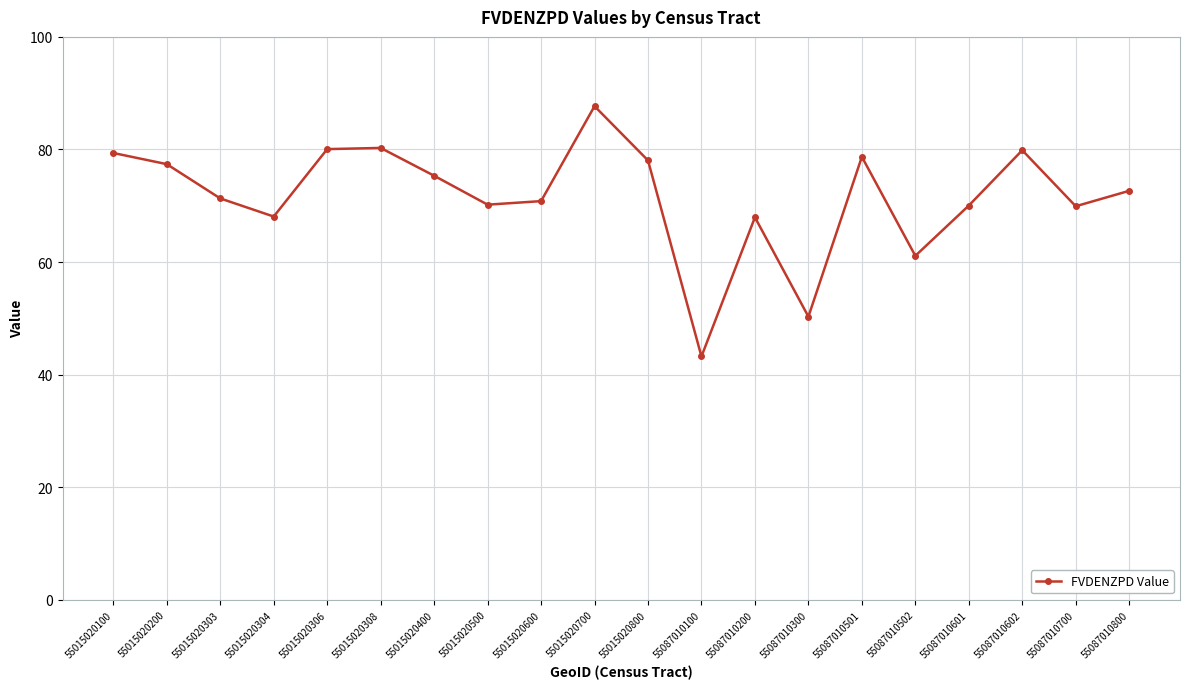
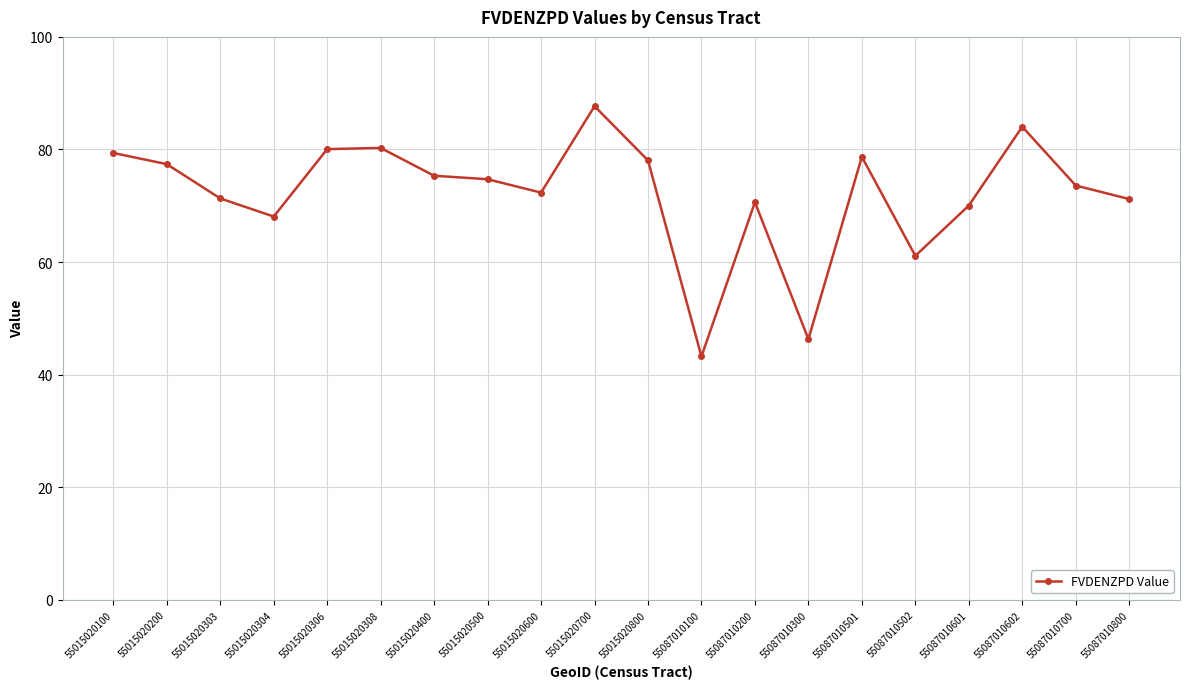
55015020500: 70 -> 75
55015020600: 71 -> 72
55087010200: 68 -> 71
55087010300: 50 -> 46
55087010602: 80 -> 84
55087010700: 70 -> 74
55087010800: 73 -> 71
